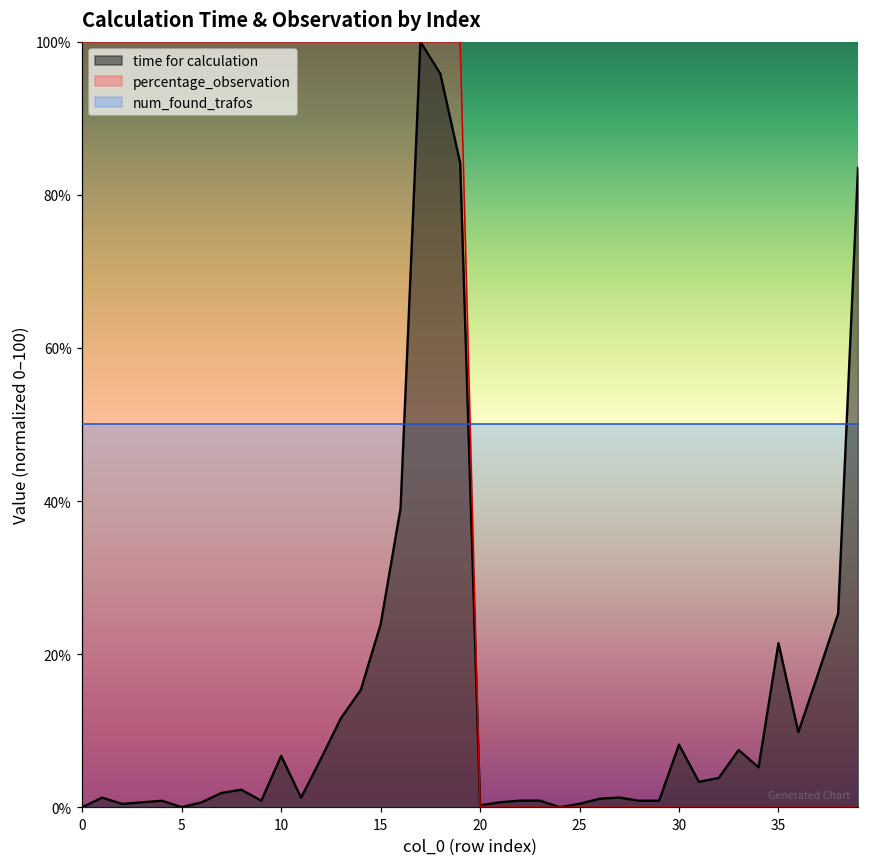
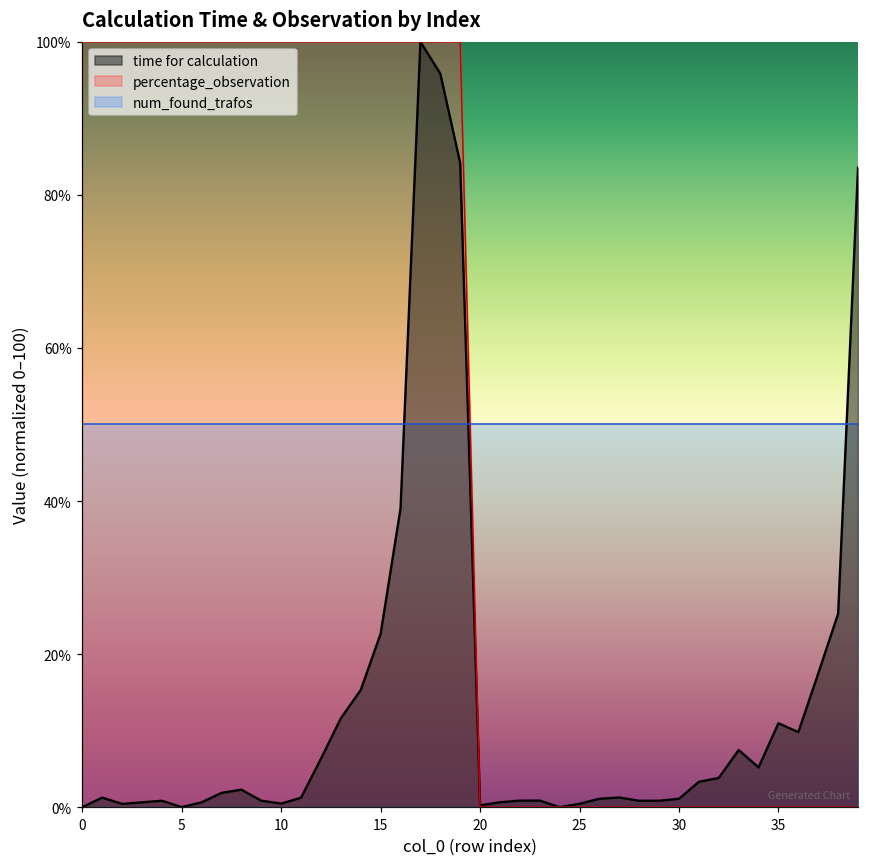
time for calculation, 10: 7% -> 0%
time for calculation, 15: 24% -> 23%
time for calculation, 30: 8% -> 1%
time for calculation, 35: 21% -> 11%
